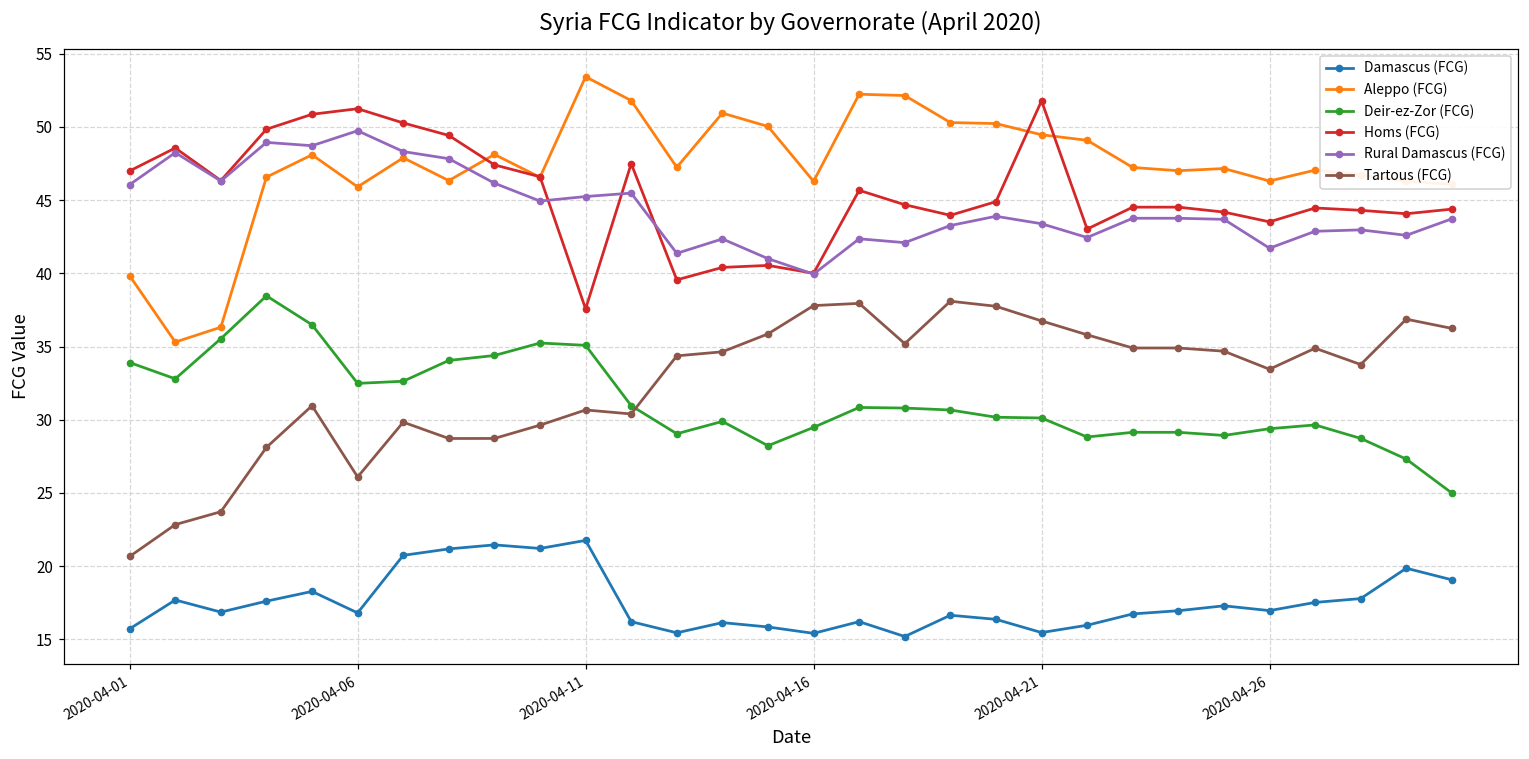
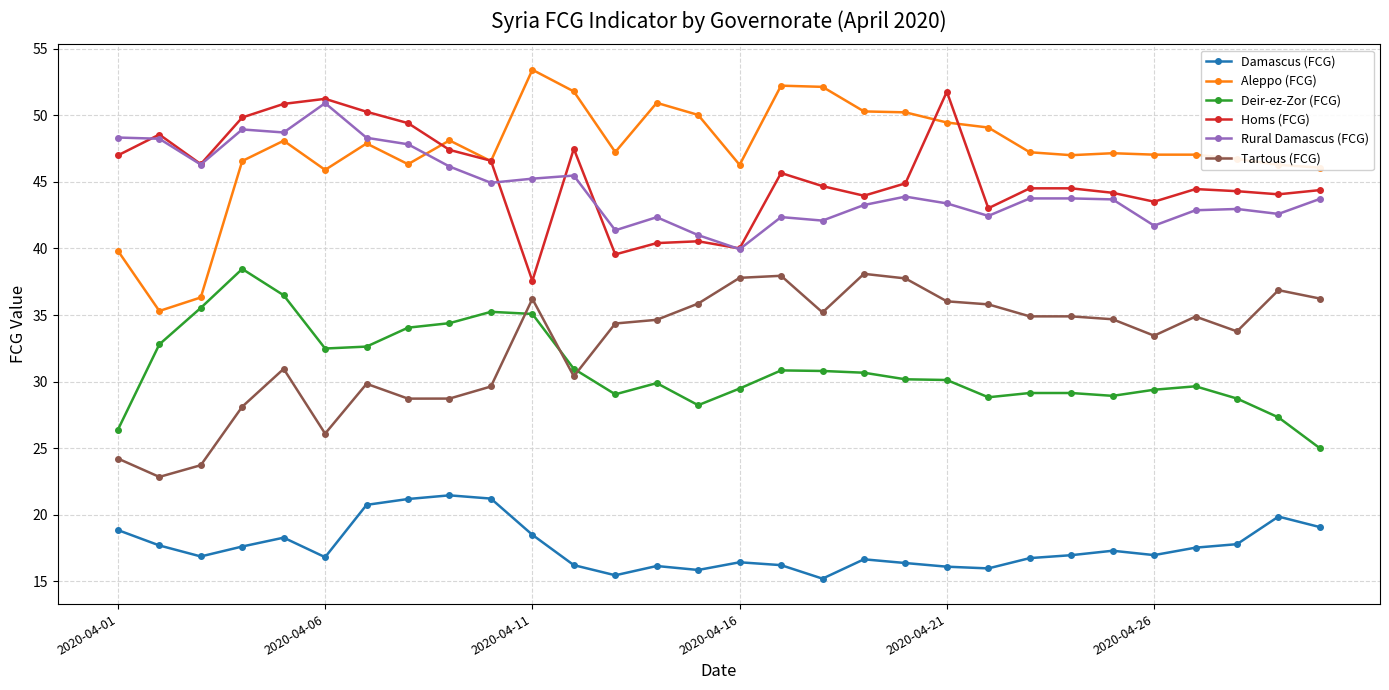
Damascus (FCG), 2020-04-01: 15.7 -> 18.8
Deir-ez-Zor (FCG), 2020-04-01: 33.9 -> 26.4
Rural Damascus (FCG), 2020-04-01: 46.1 -> 48.3
Tartous (FCG), 2020-04-01: 20.7 -> 24.2
Rural Damascus (FCG), 2020-04-06: 49.7 -> 50.9
Damascus (FCG), 2020-04-11: 21.8 -> 18.5
Tartous (FCG), 2020-04-11: 30.7 -> 36.2
Damascus (FCG), 2020-04-16: 15.4 -> 16.4
Damascus (FCG), 2020-04-21: 15.5 -> 16.1
Tartous (FCG), 2020-04-21: 36.7 -> 36.0
Aleppo (FCG), 2020-04-26: 46.3 -> 47.0
